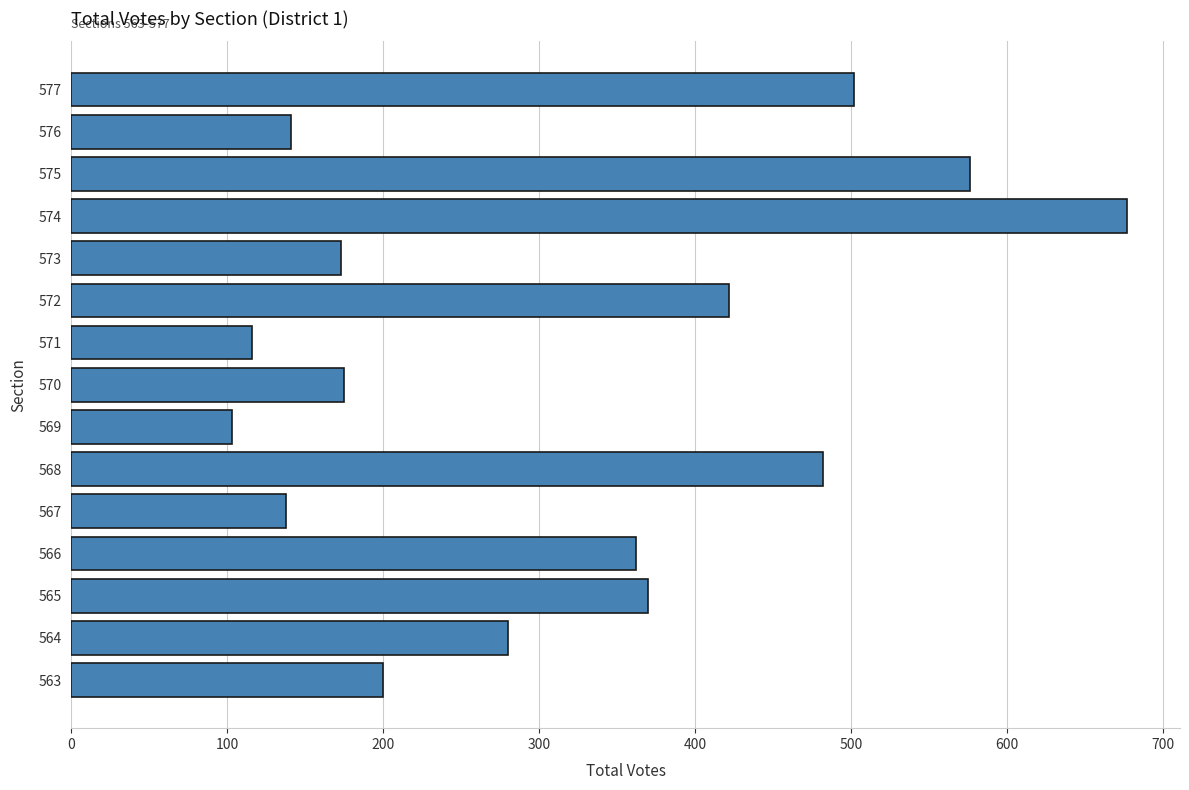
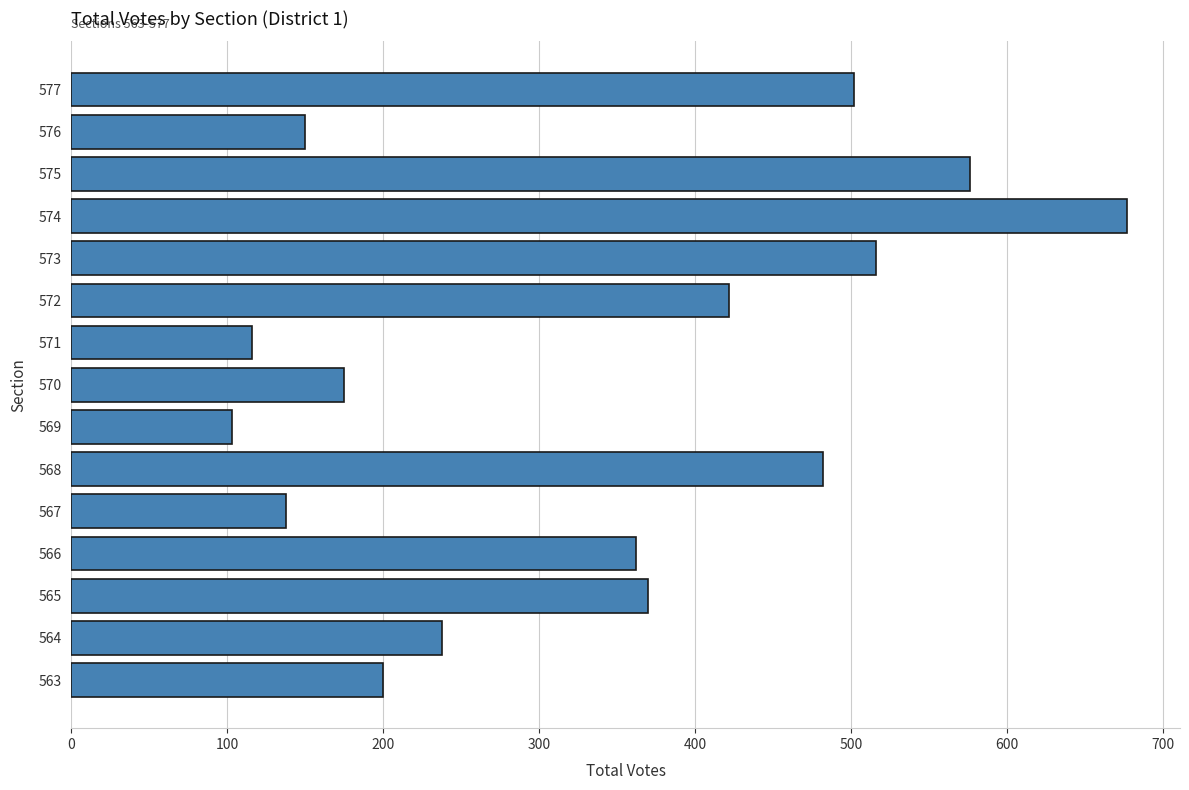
576: 141 -> 150
573: 173 -> 516
564: 280 -> 238
